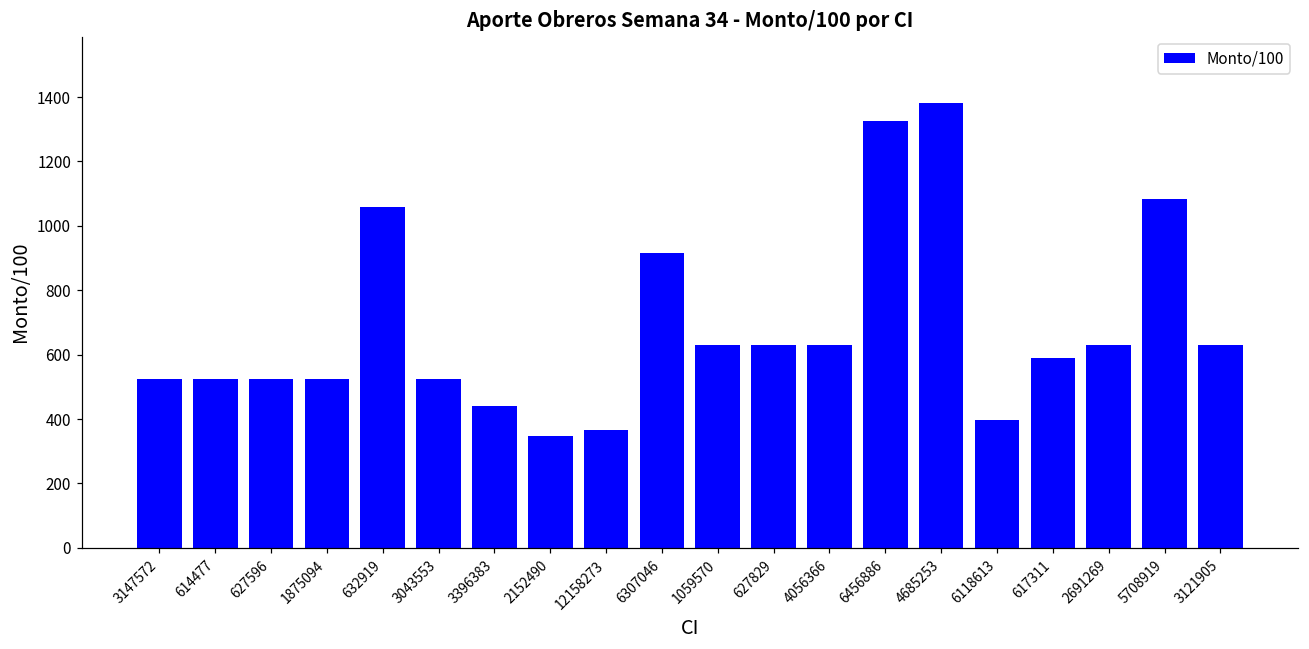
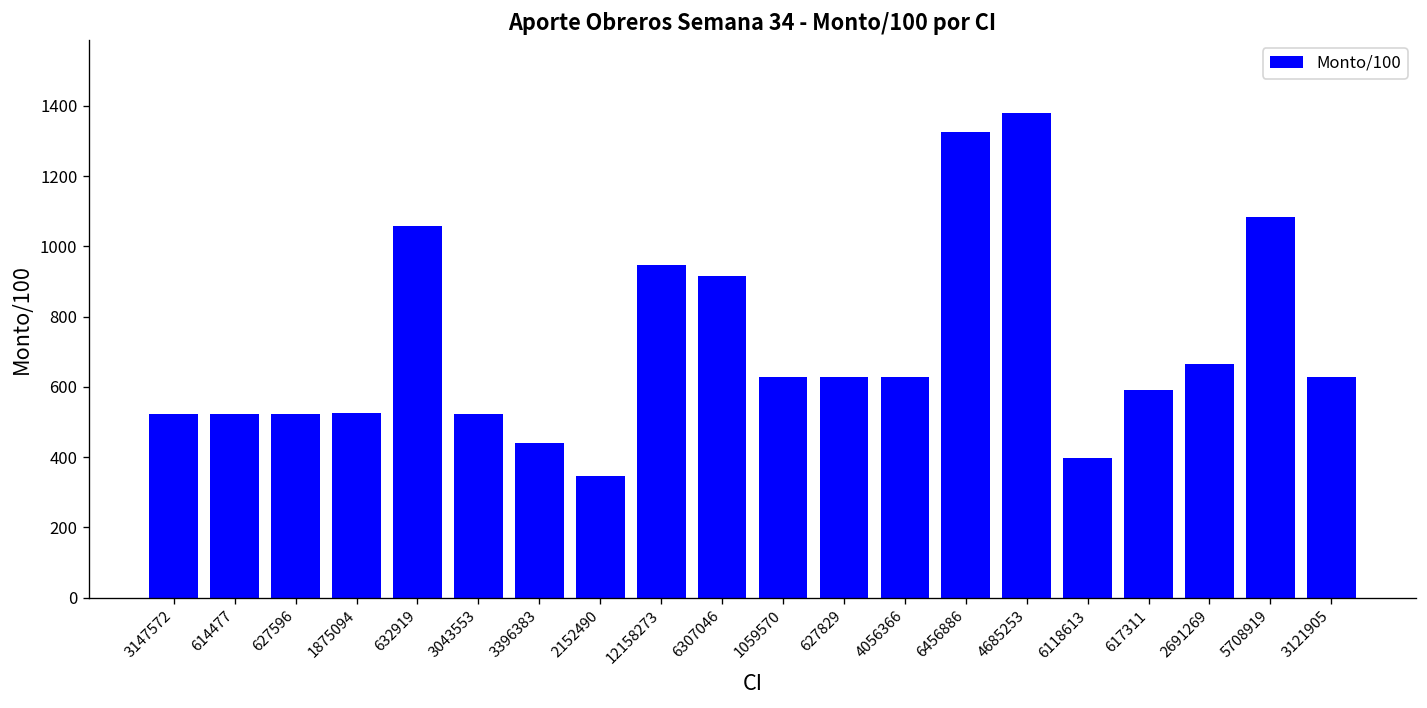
12158273: 370 -> 950
2691269: 630 -> 660
